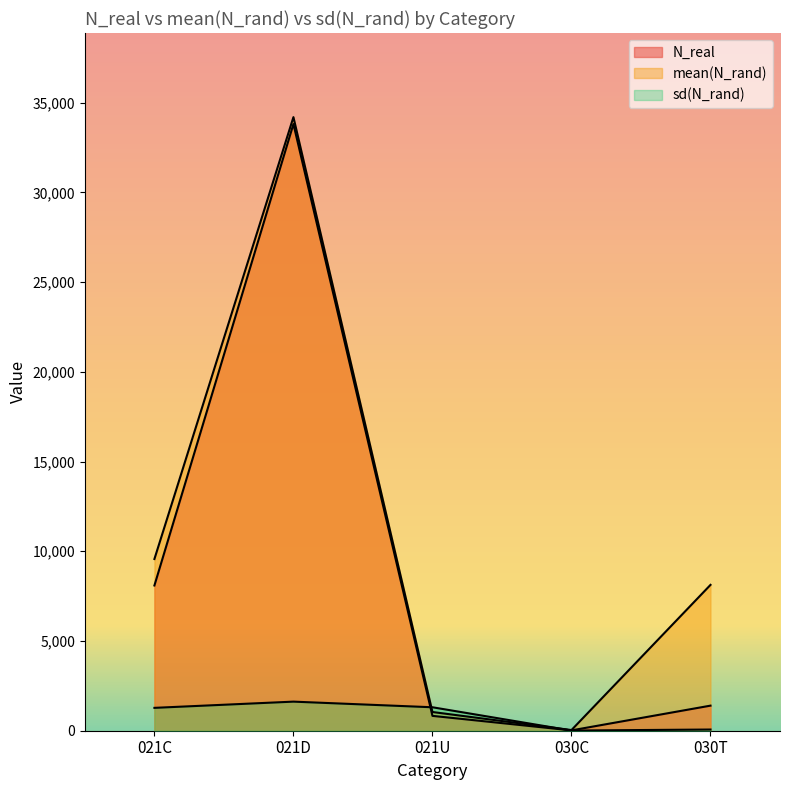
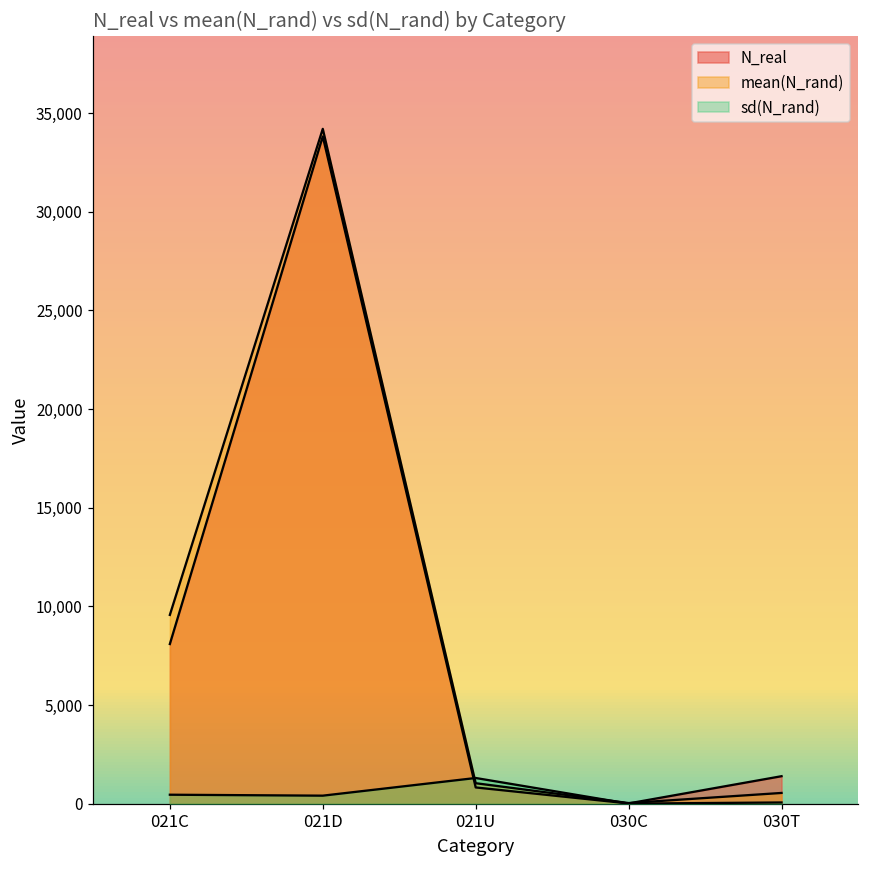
sd(N_rand), 021C: 1,300 -> 500
sd(N_rand), 021D: 1,600 -> 400
mean(N_rand), 030T: 8,100 -> 500
